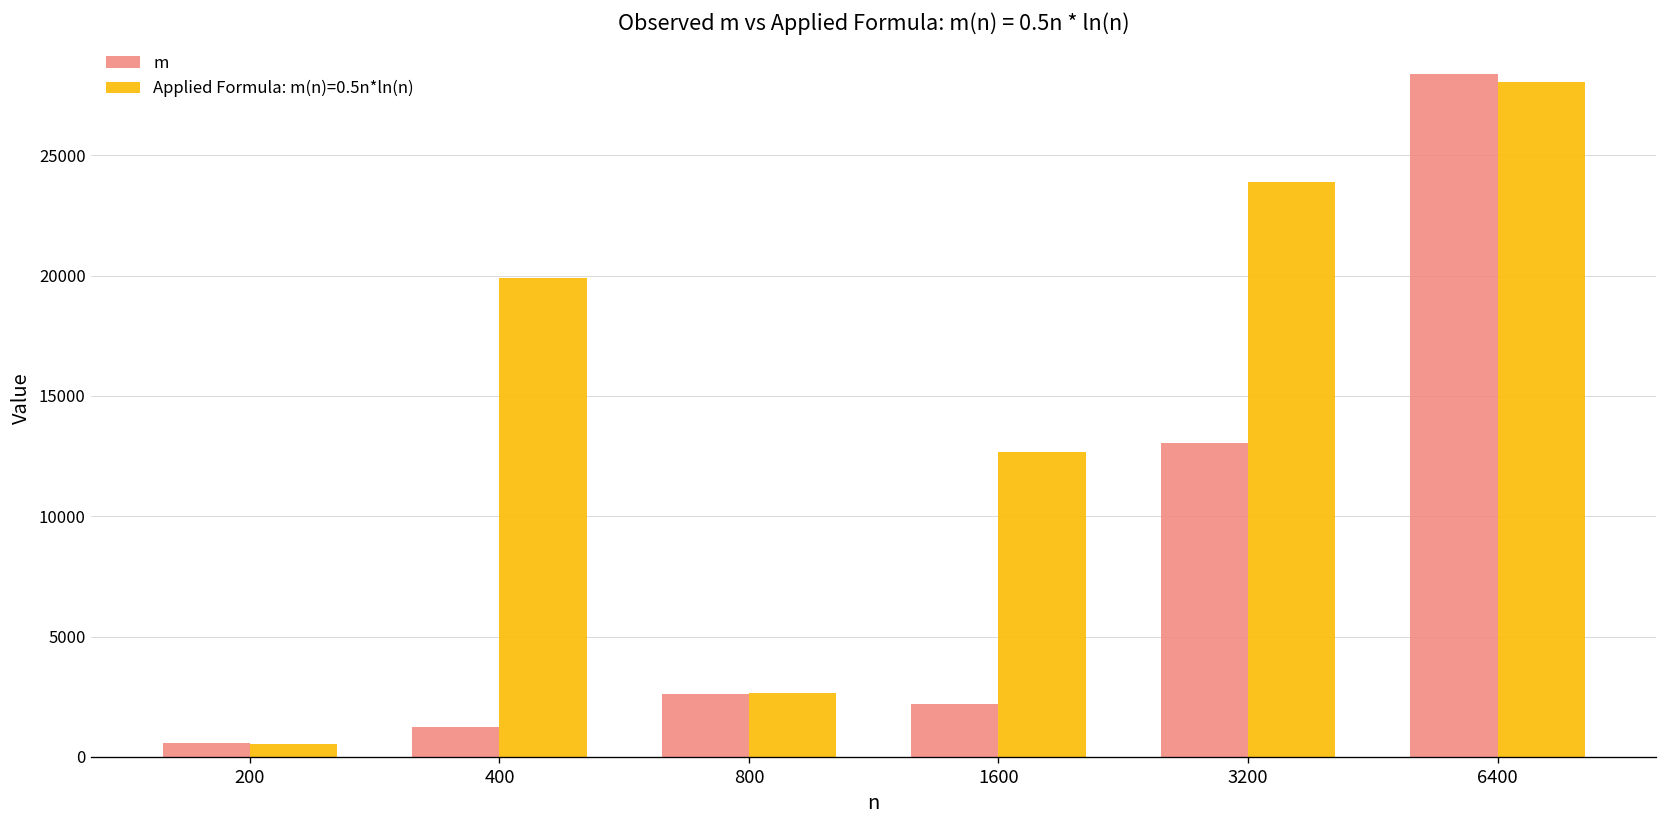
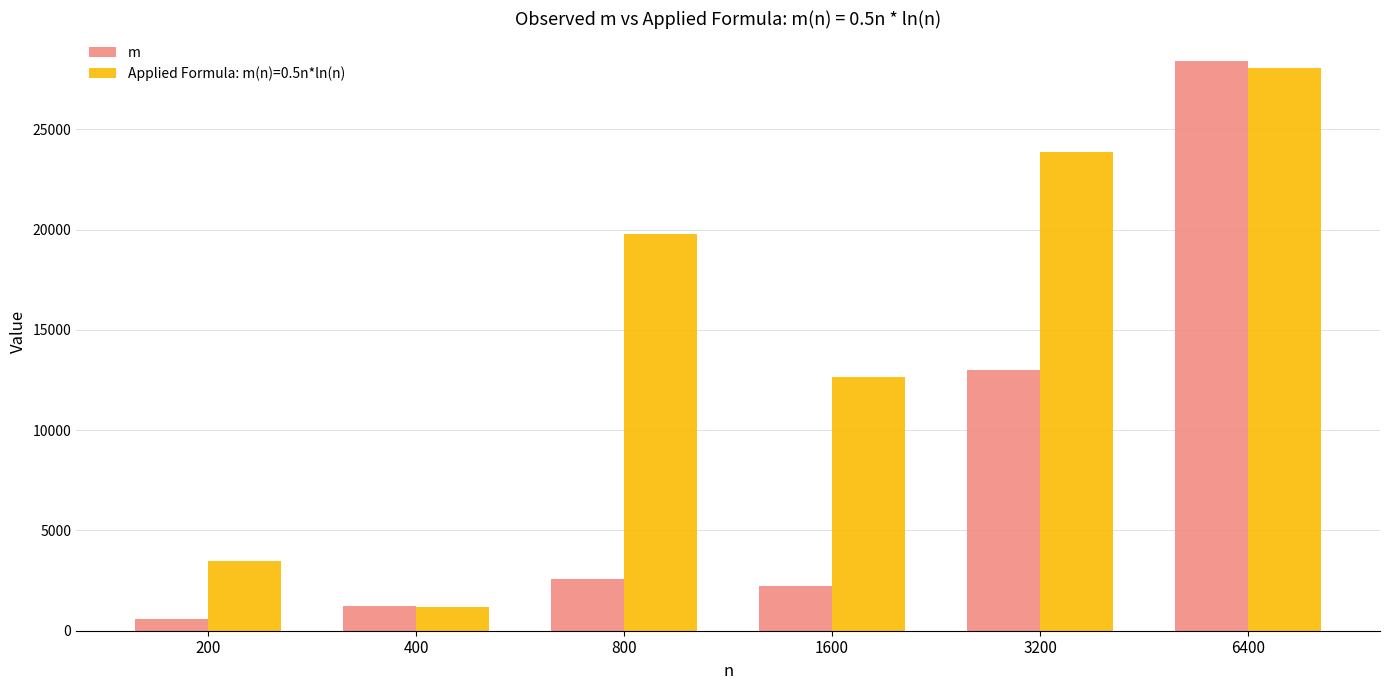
Applied Formula: m(n)=0.5n*ln(n), 200: 500 -> 3500
Applied Formula: m(n)=0.5n*ln(n), 400: 19900 -> 1200
Applied Formula: m(n)=0.5n*ln(n), 800: 2700 -> 19800
